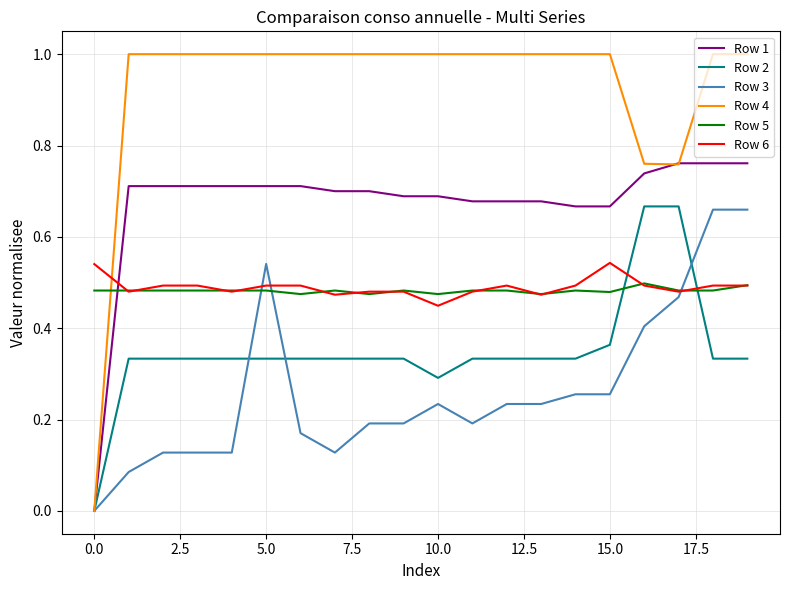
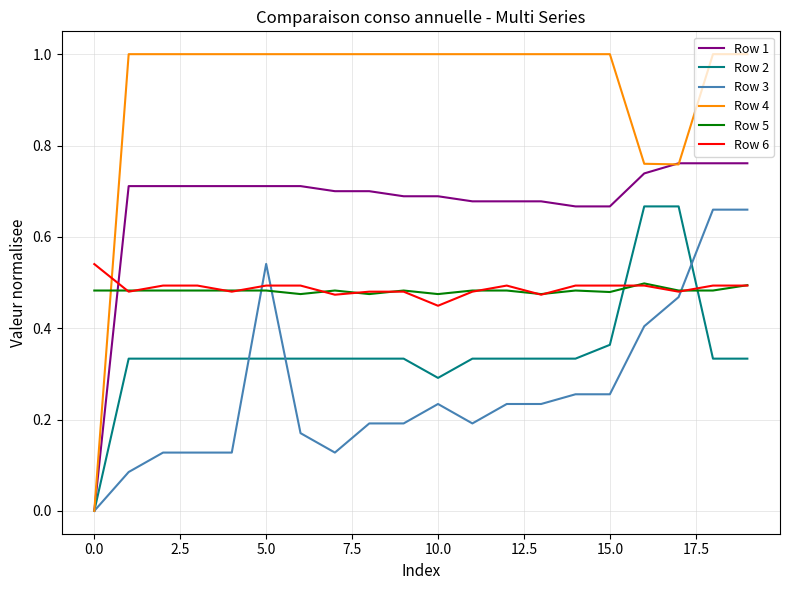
Row 6, 15.0: 0.54 -> 0.49
